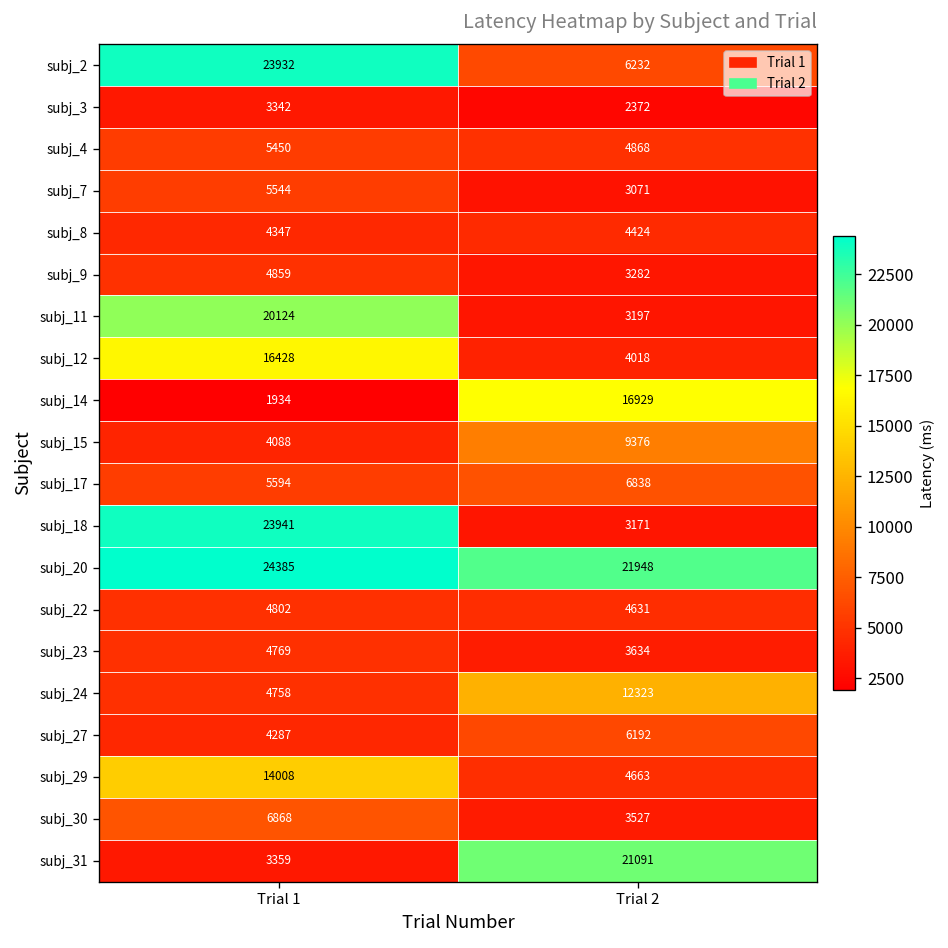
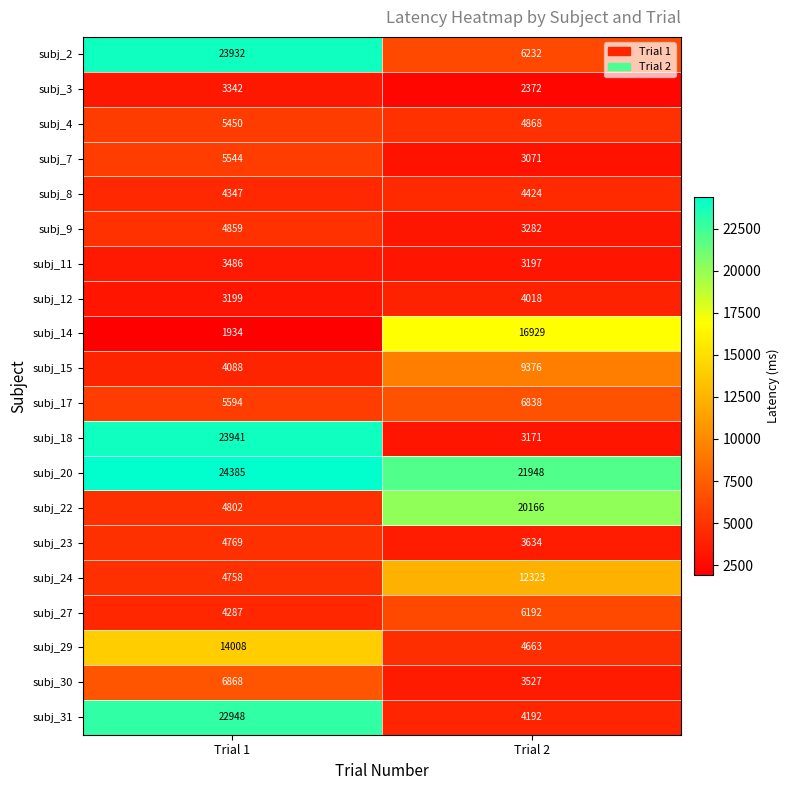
subj_11, Trial 1: 20124 -> 3486
subj_12, Trial 1: 16428 -> 3199
subj_22, Trial 2: 4631 -> 20166
subj_31, Trial 1: 3359 -> 22948
subj_31, Trial 2: 21091 -> 4192
